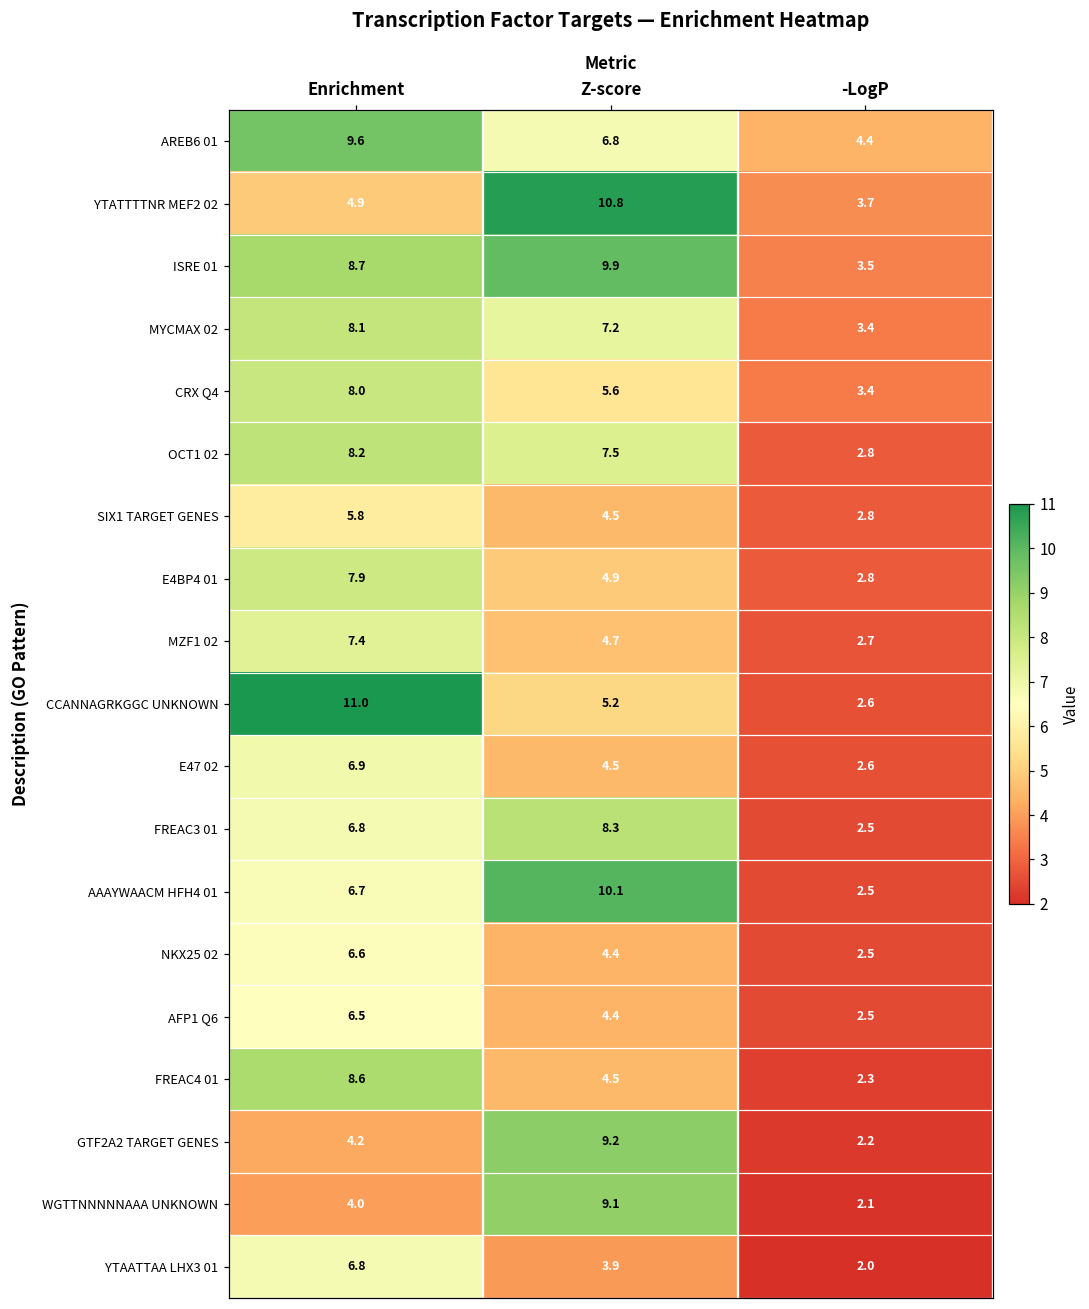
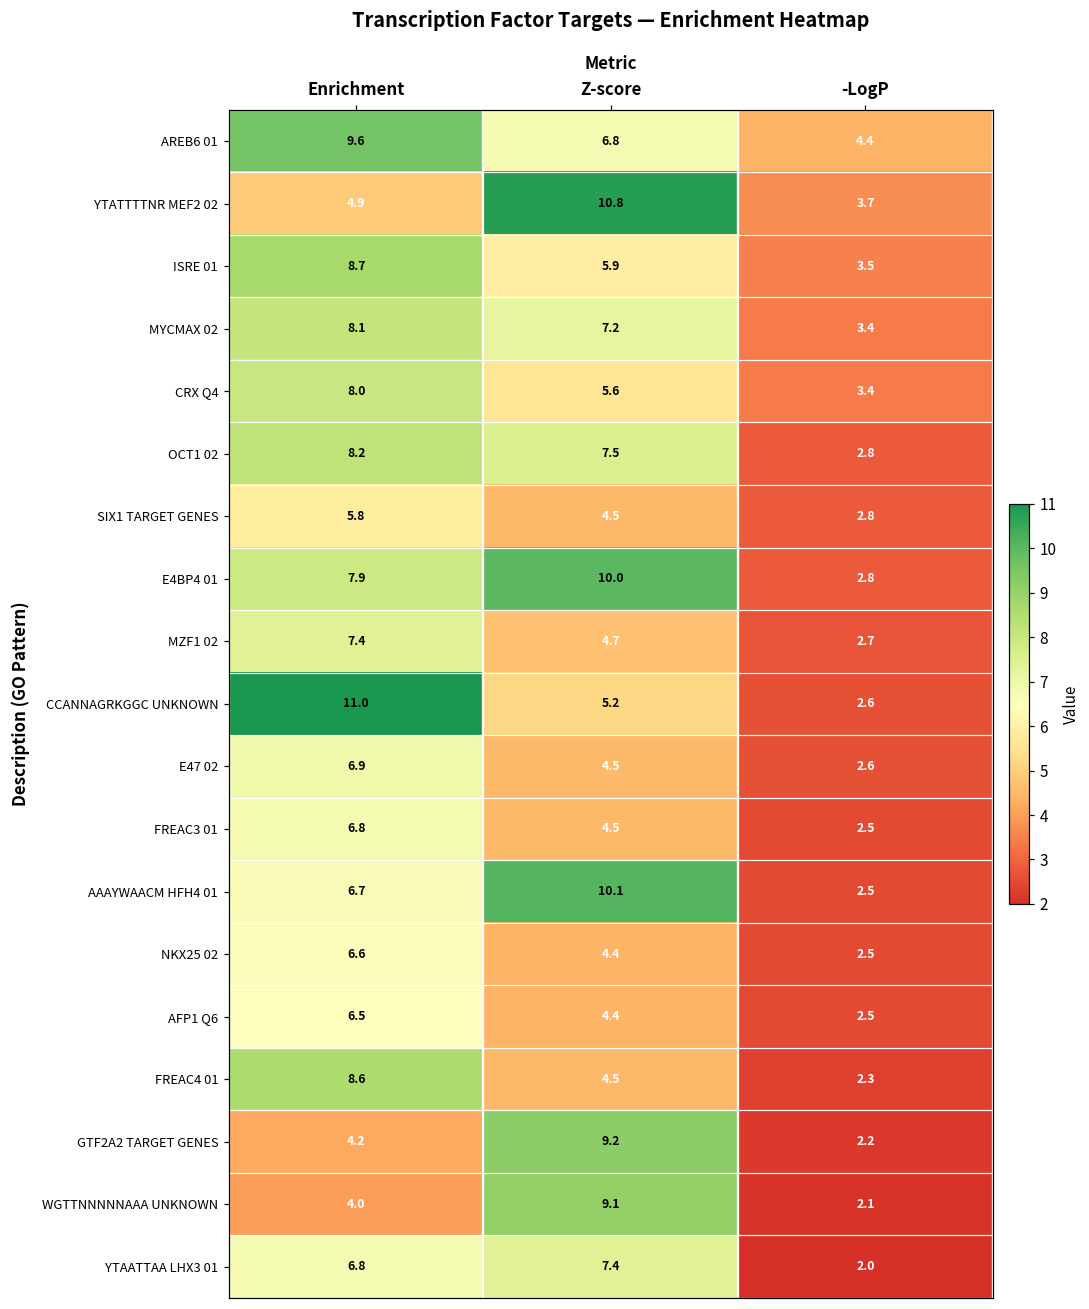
ISRE 01, Z-score: 9.9 -> 5.9
E4BP4 01, Z-score: 4.9 -> 10.0
FREAC3 01, Z-score: 8.3 -> 4.5
YTAATTAA LHX3 01, Z-score: 3.9 -> 7.4
